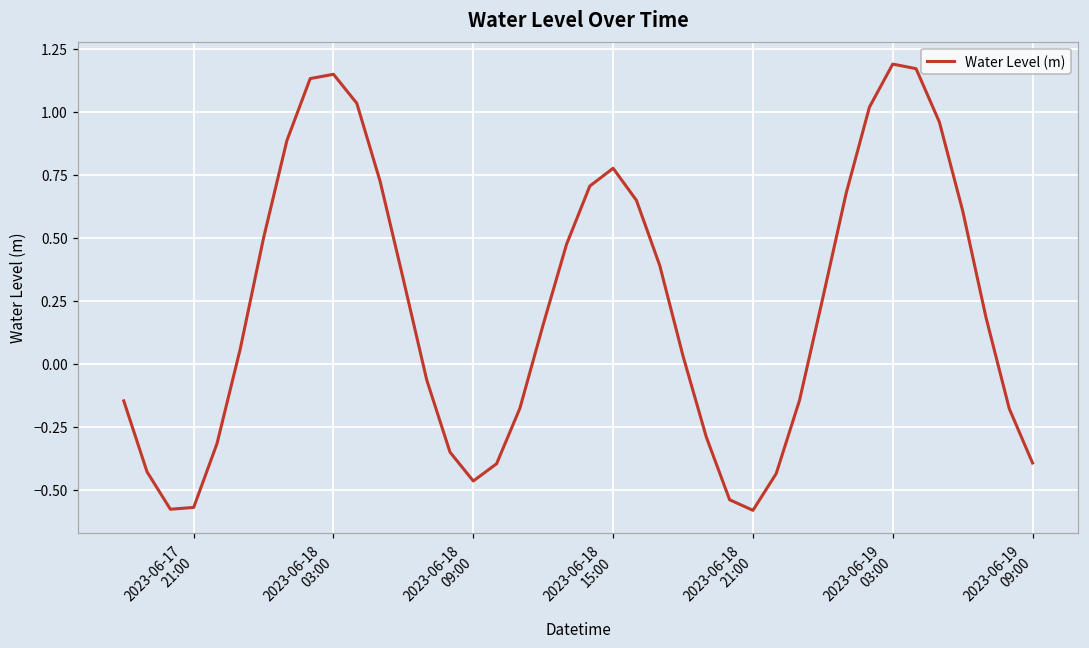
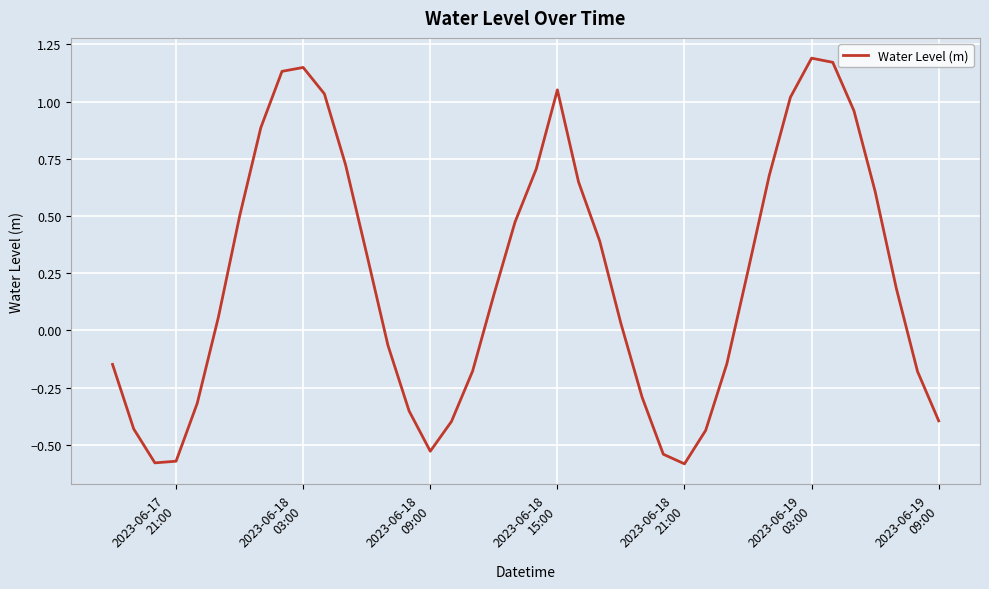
2023-06-18 09:00: -0.47 -> -0.53
2023-06-18 15:00: 0.78 -> 1.05
